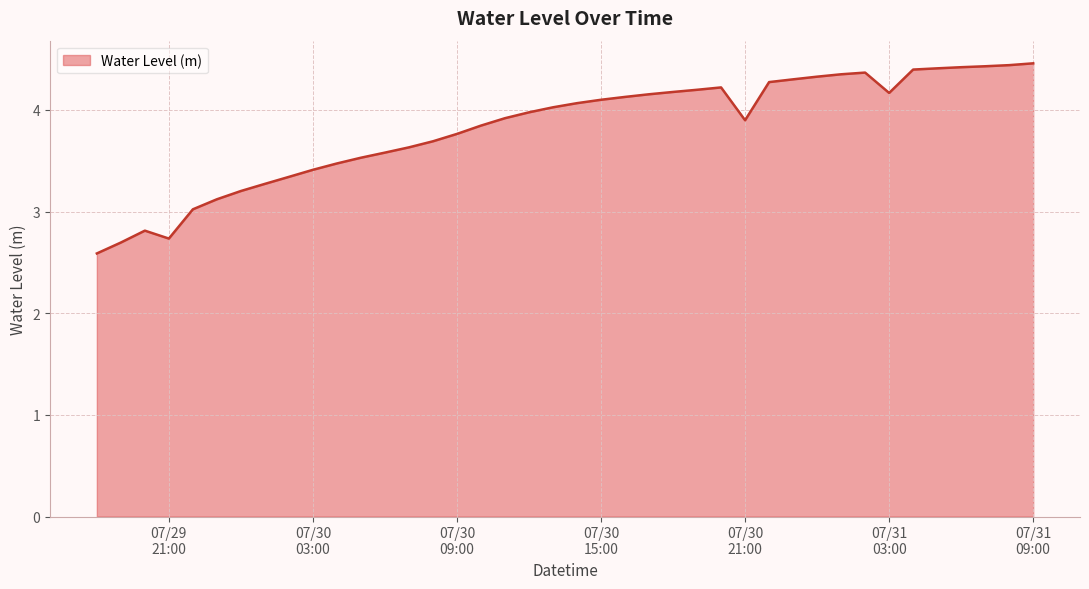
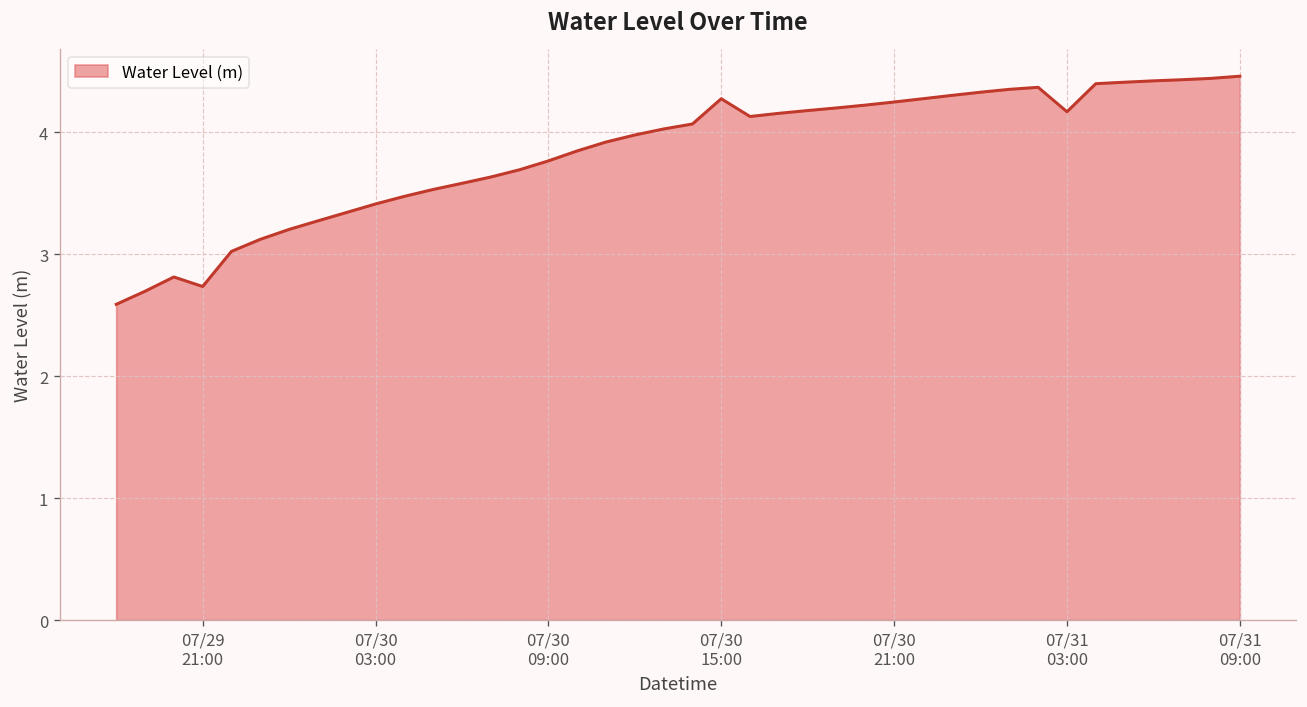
07/30 15:00: 4.10 -> 4.27
07/30 21:00: 3.90 -> 4.25
